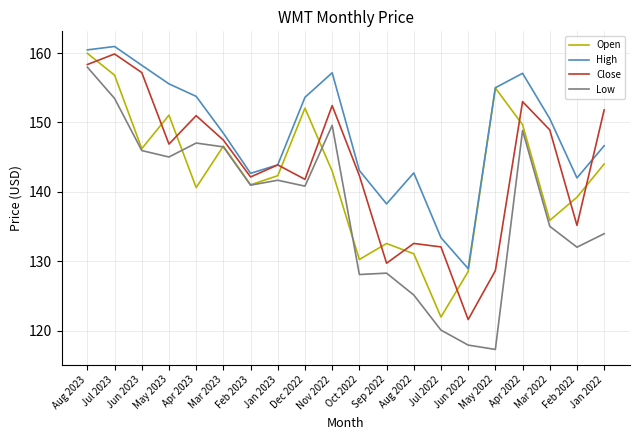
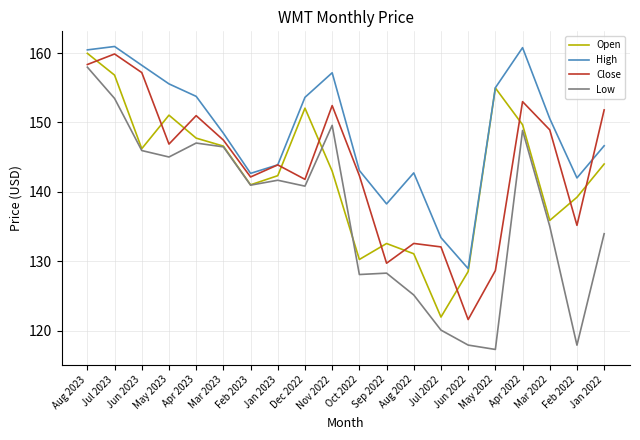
Open, Apr 2023: 141 -> 148
High, Apr 2022: 157 -> 161
Low, Feb 2022: 132 -> 118
